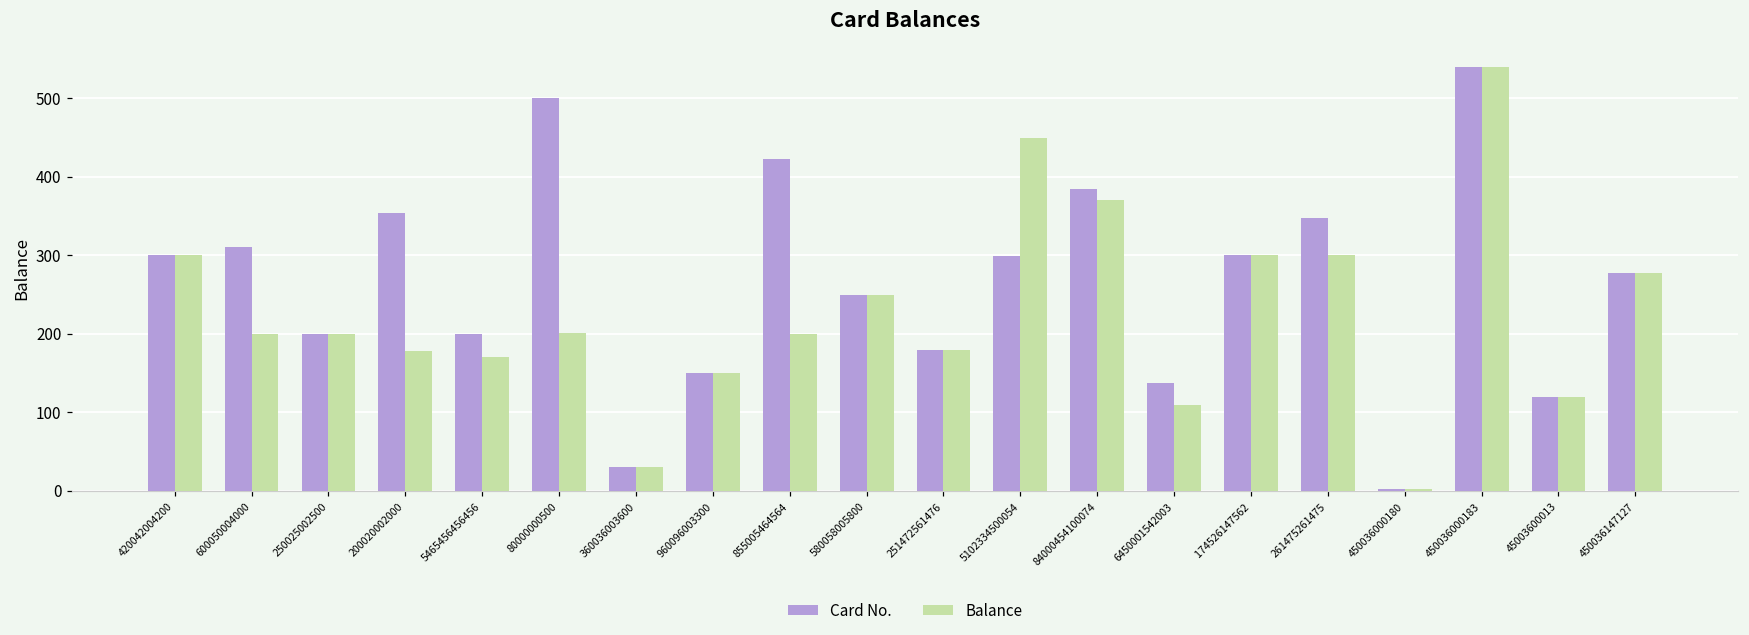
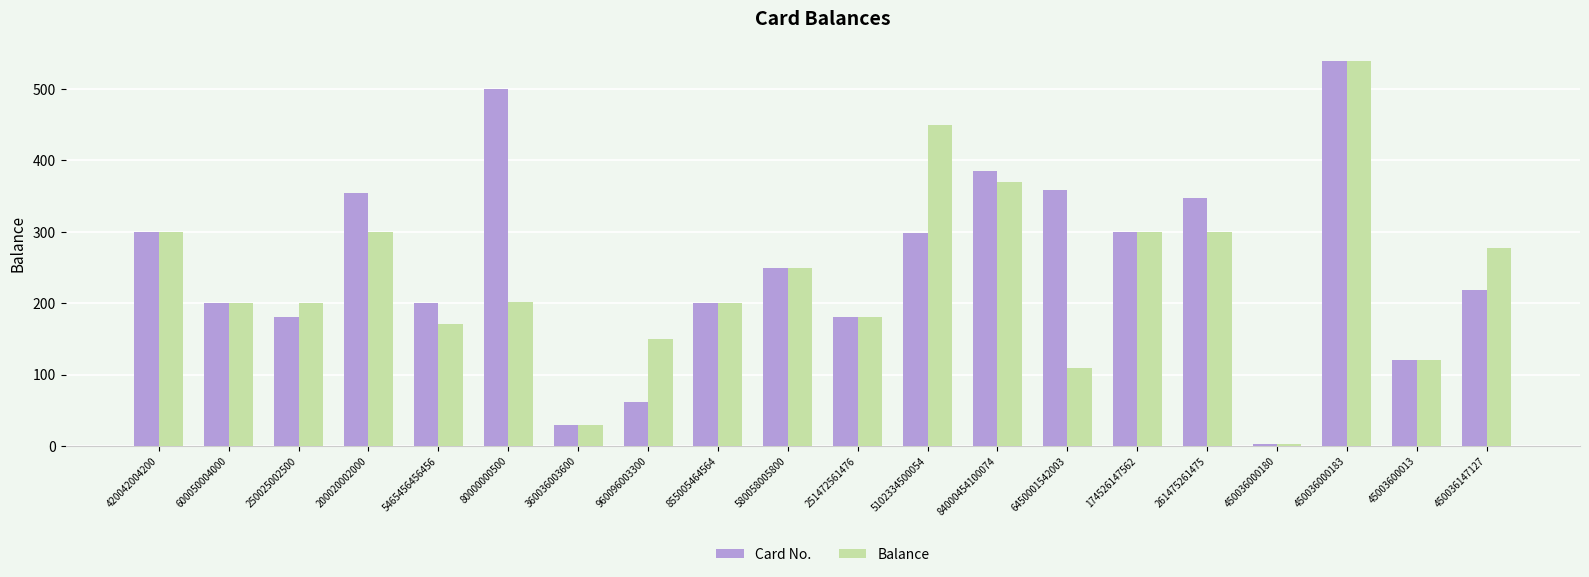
Card No., 600050004000: 310 -> 200
Card No., 250025002500: 200 -> 180
Balance, 200020002000: 180 -> 300
Card No., 960096003300: 150 -> 60
Card No., 855005464564: 420 -> 200
Card No., 6450001542003: 140 -> 360
Card No., 450036147127: 280 -> 220
